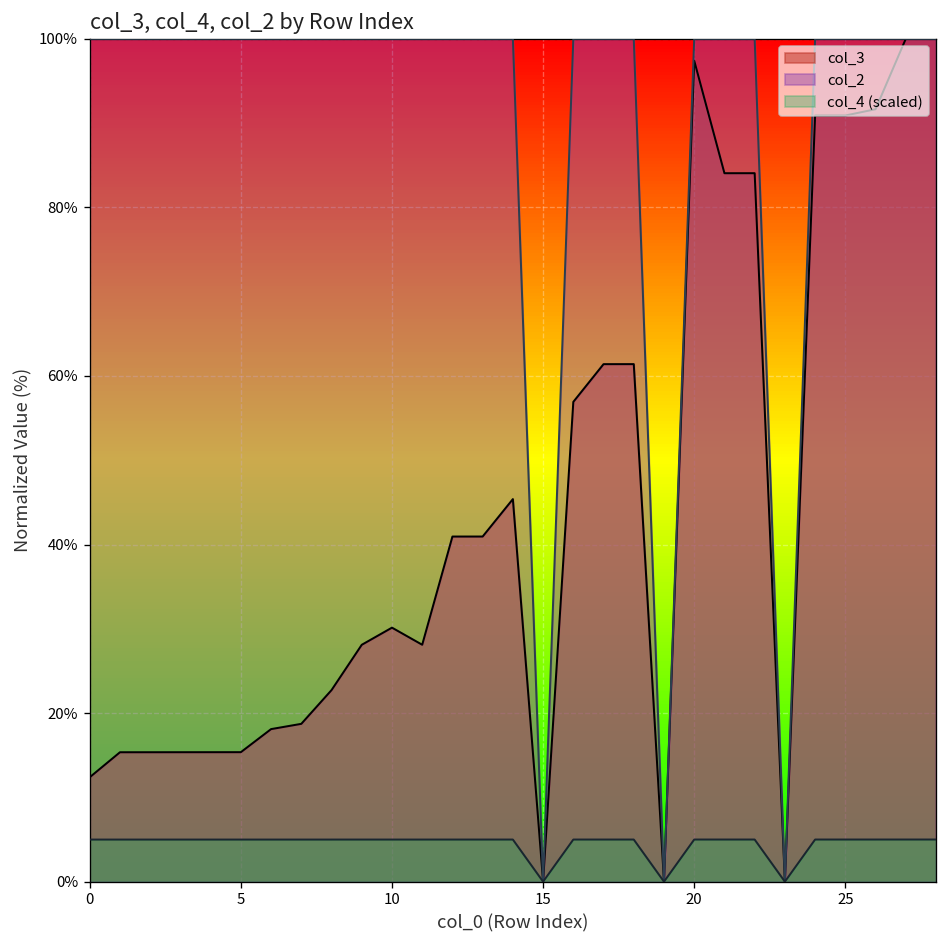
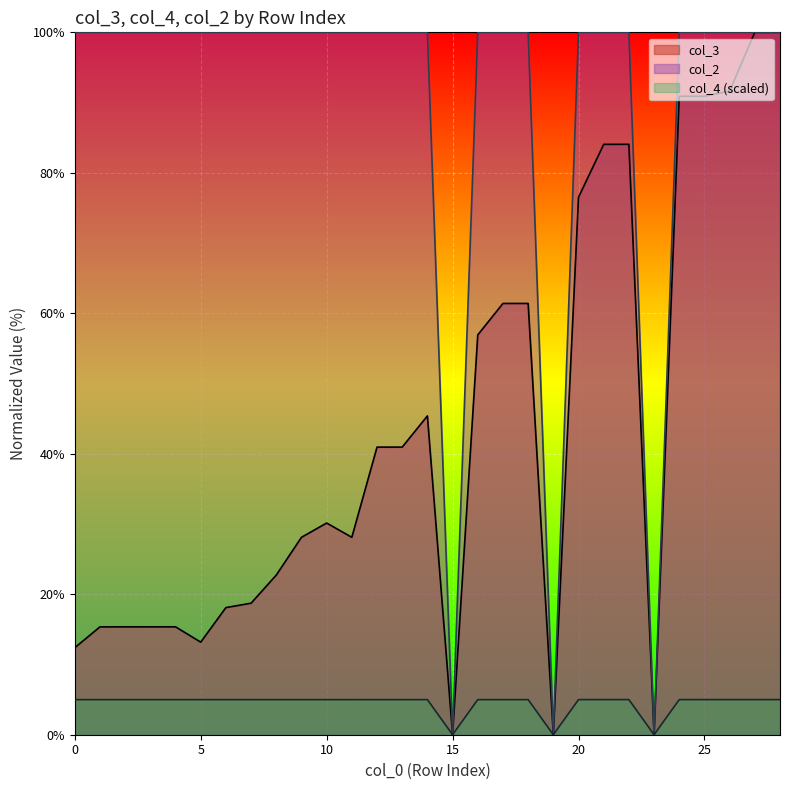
col_3, 5: 15% -> 13%
col_3, 20: 97% -> 77%
